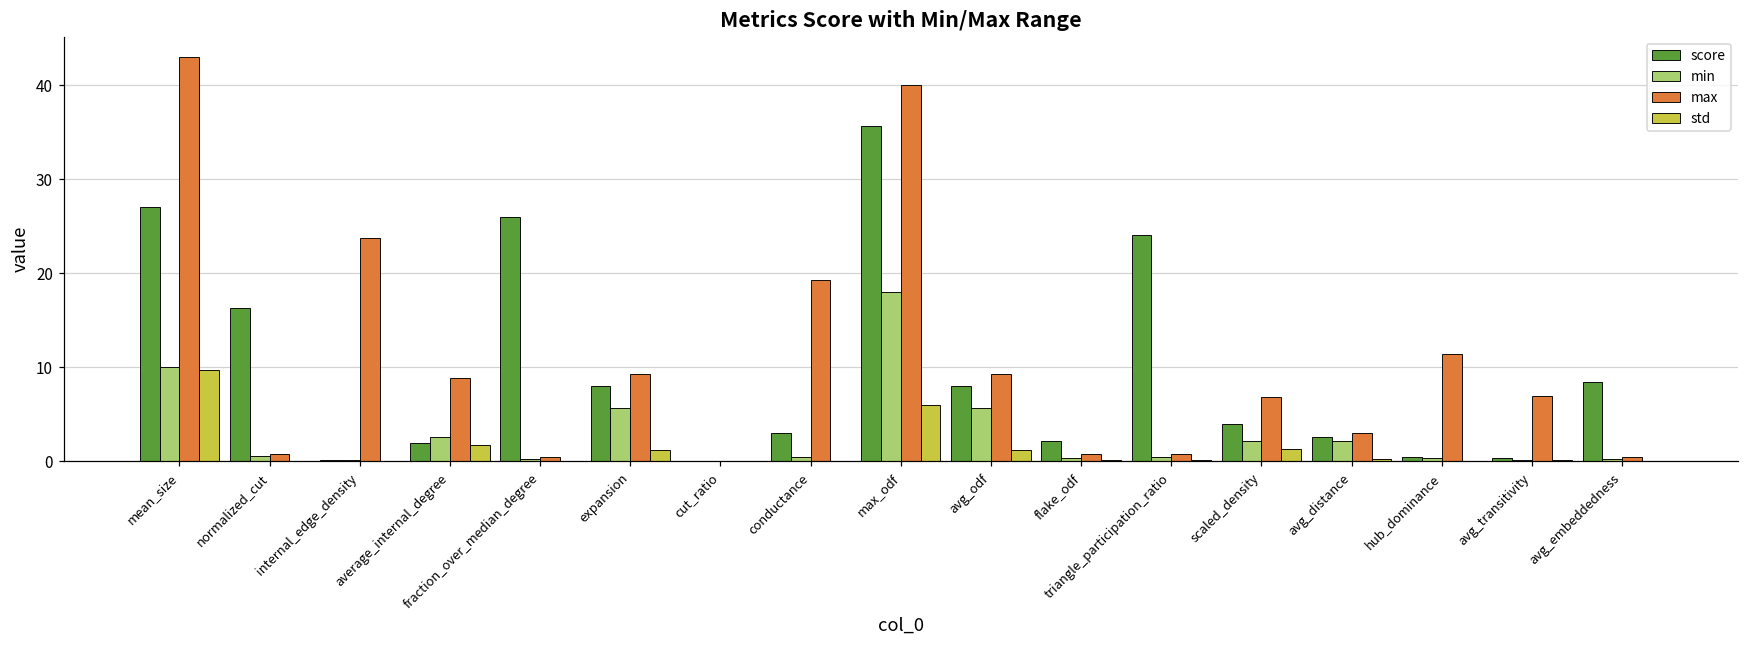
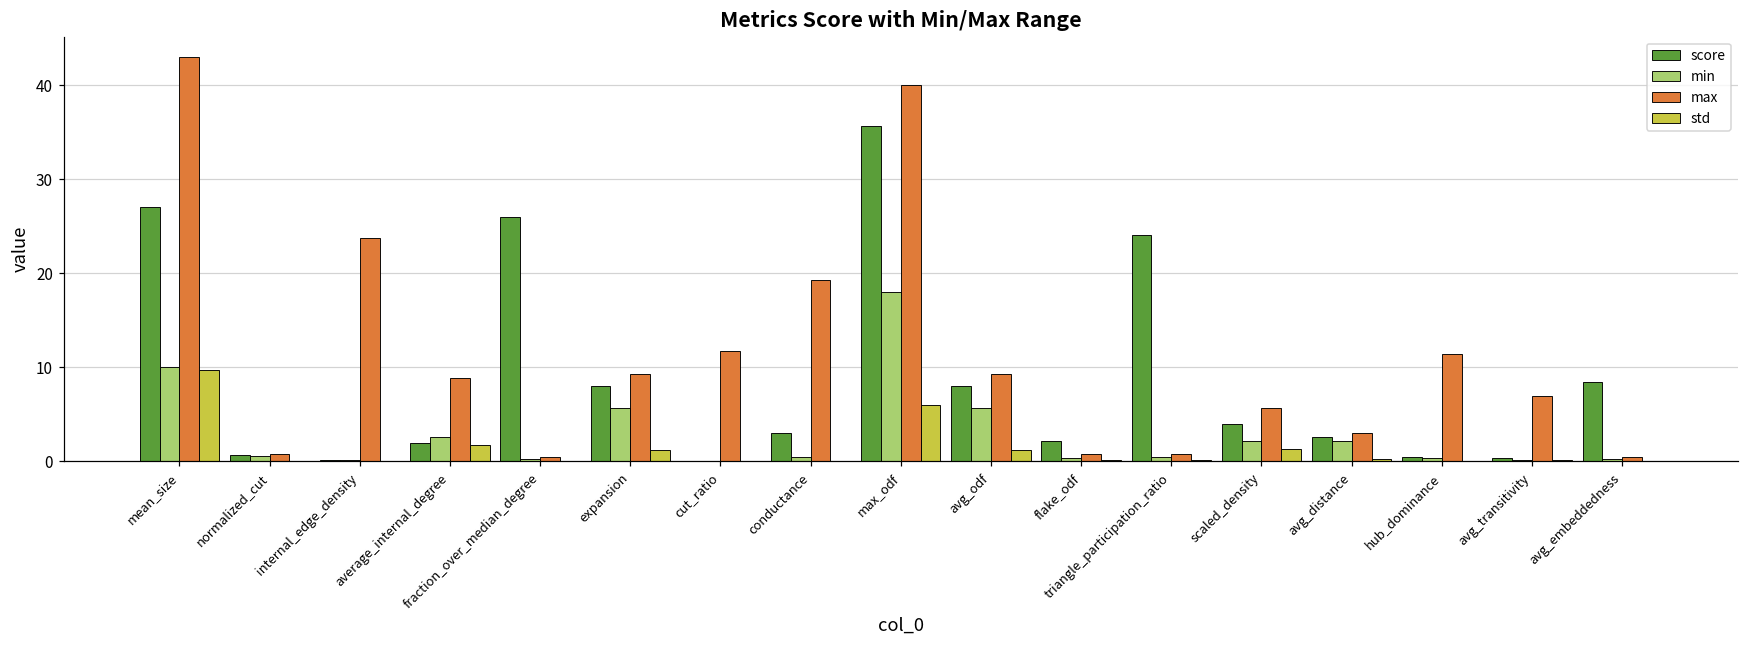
score, normalized_cut: 16 -> 1
max, cut_ratio: 0 -> 12
max, scaled_density: 7 -> 6
